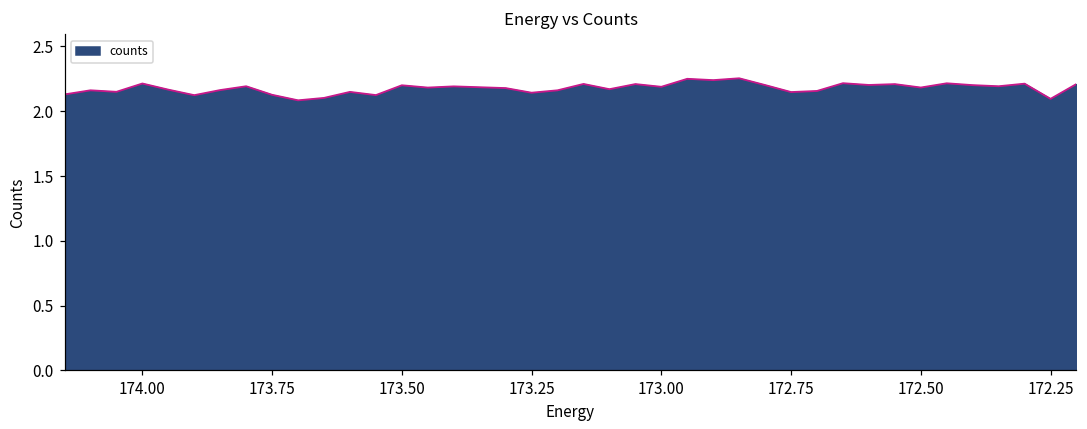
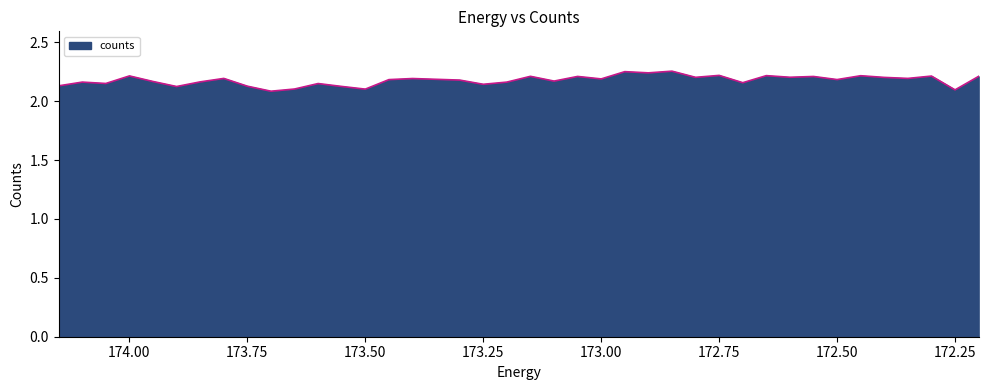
173.50: 2.20 -> 2.10
172.75: 2.15 -> 2.22
